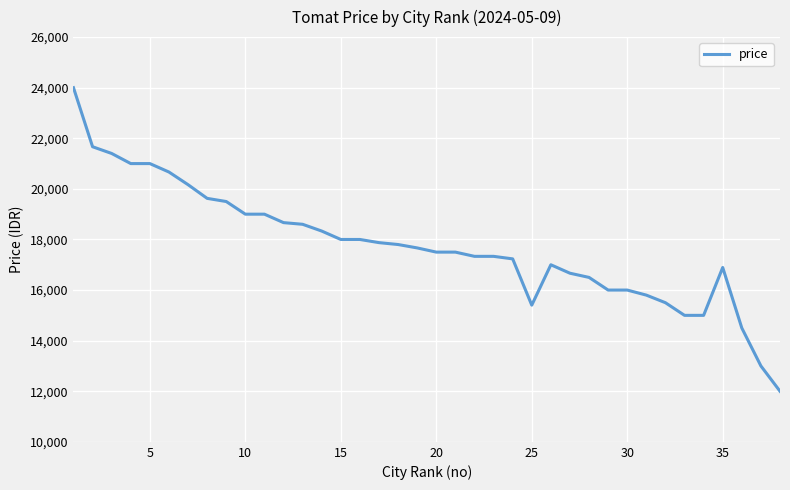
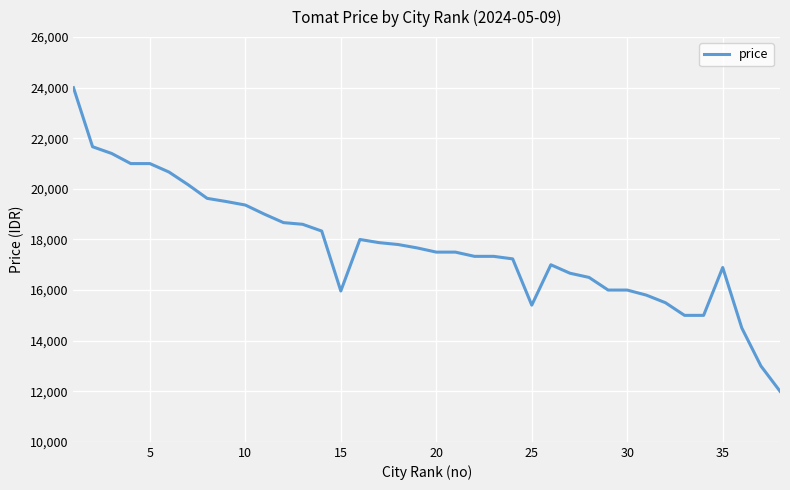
10: 19,000 -> 19,400
15: 18,000 -> 16,000
